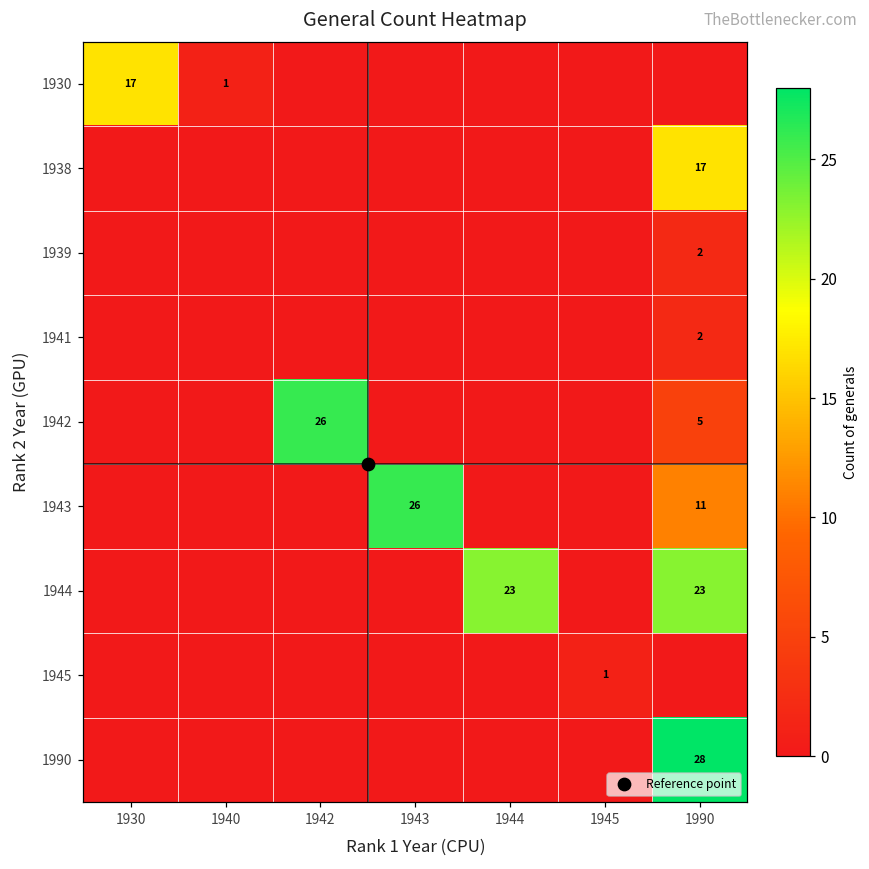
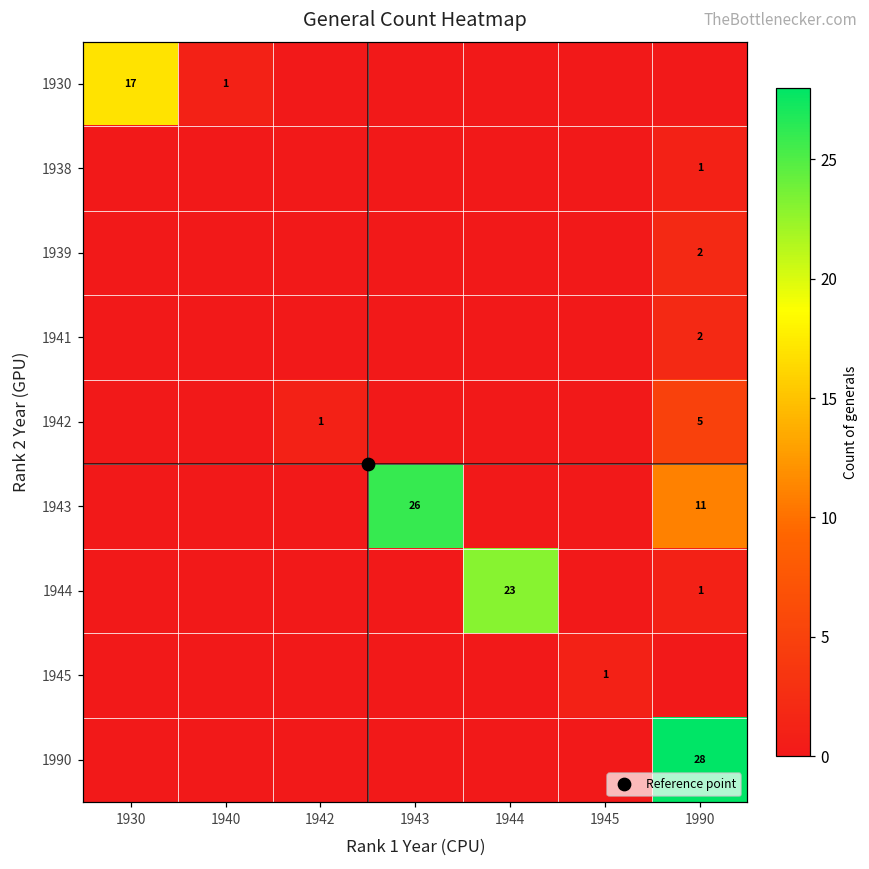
1938, 1990: 17 -> 1
1942, 1942: 26 -> 1
1944, 1990: 23 -> 1
